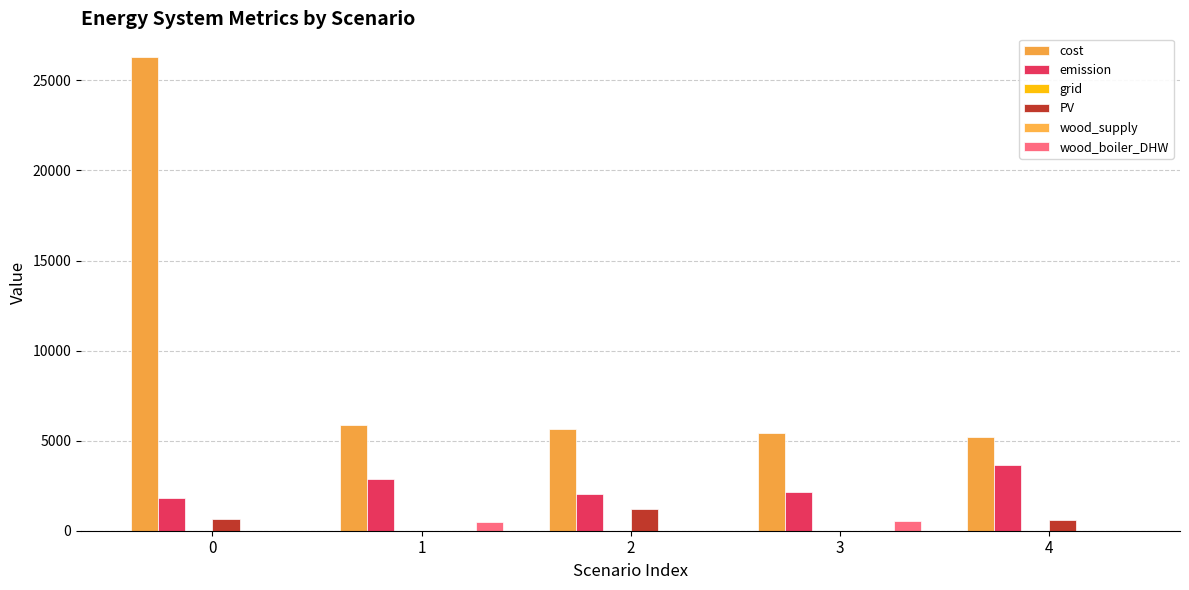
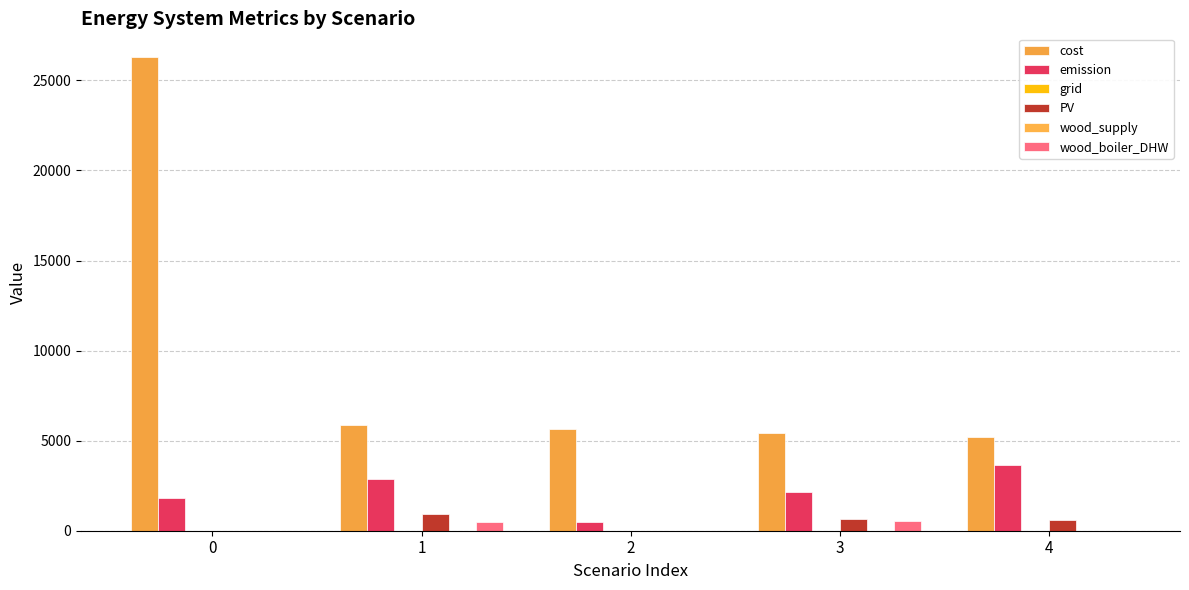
PV, 0: 600 -> 0
PV, 1: 0 -> 1000
emission, 2: 2000 -> 500
PV, 2: 1200 -> 0
PV, 3: 0 -> 600
